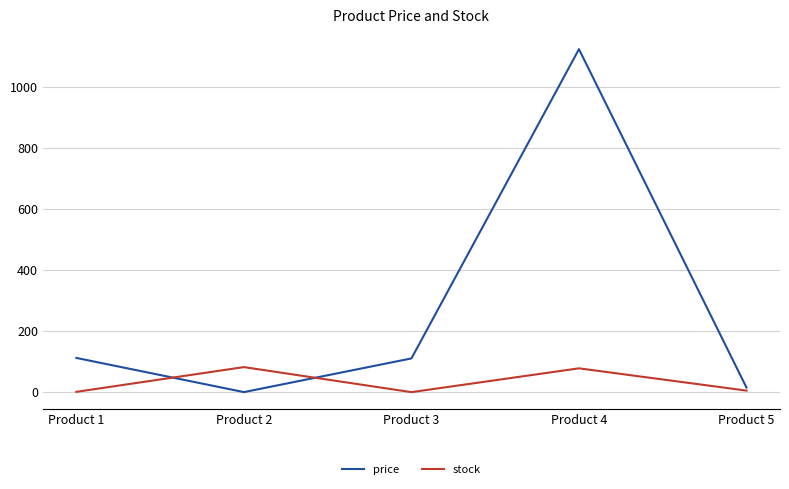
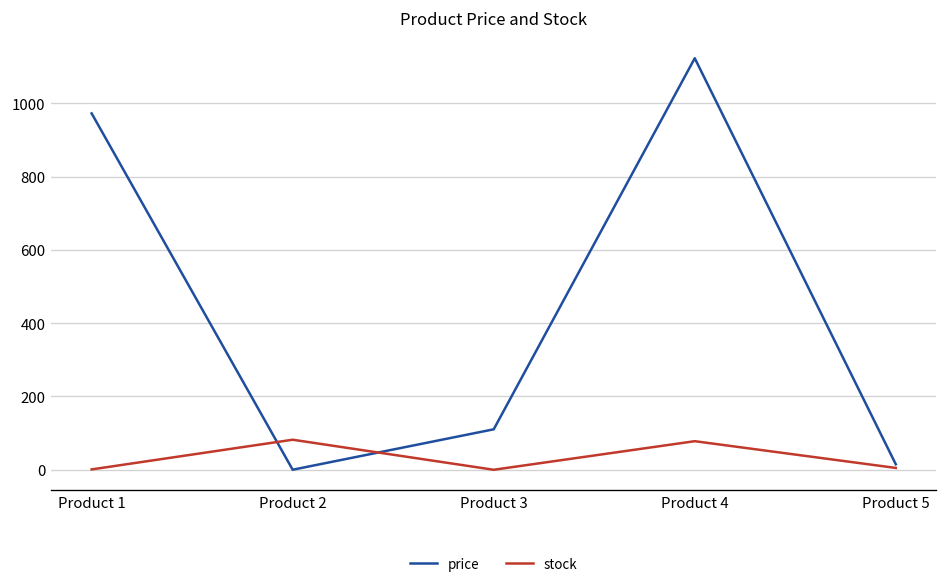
price, Product 1: 110 -> 970
